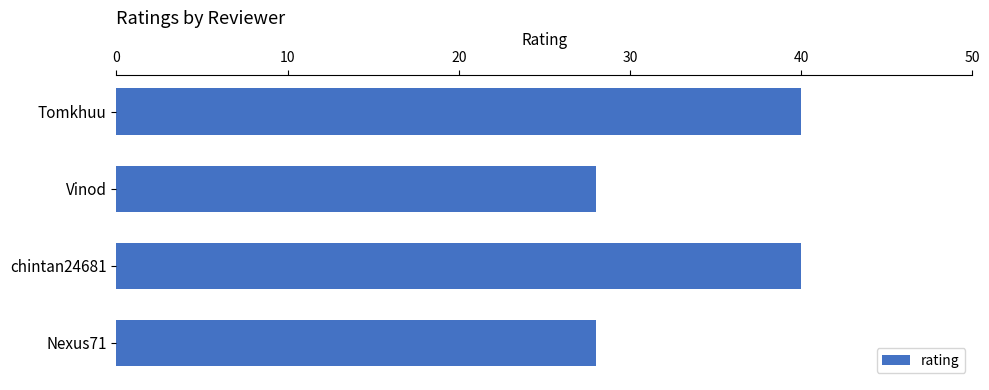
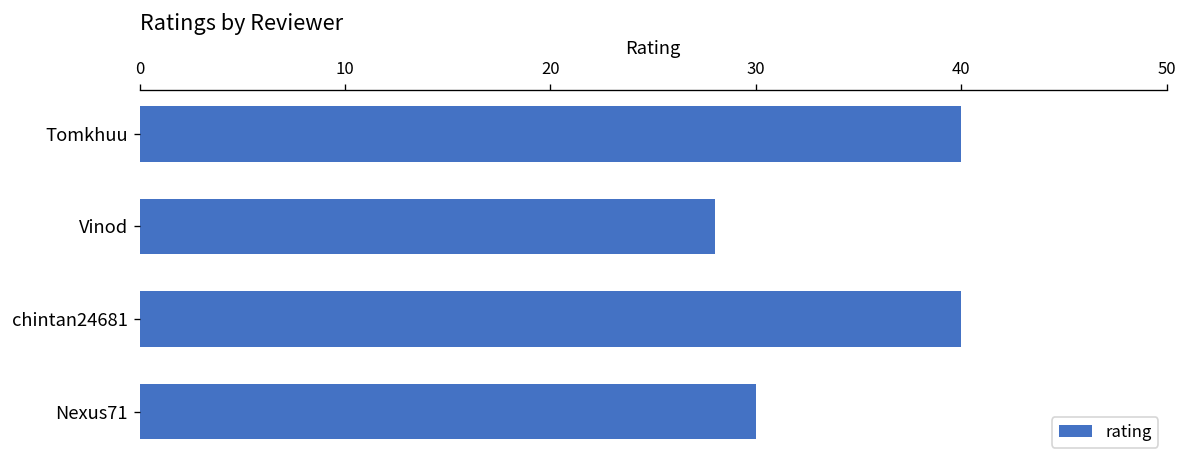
Nexus71: 28 -> 30
